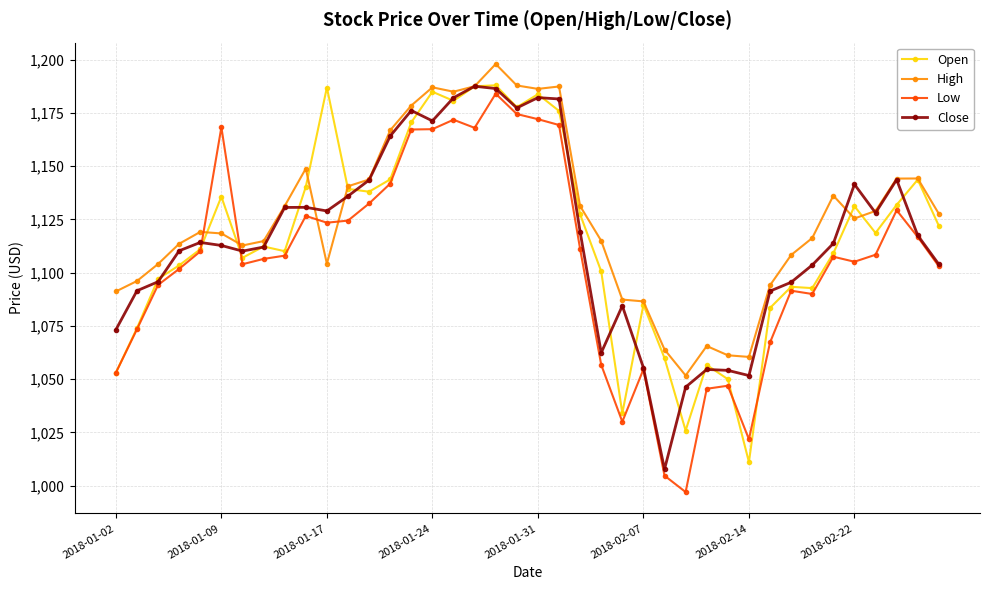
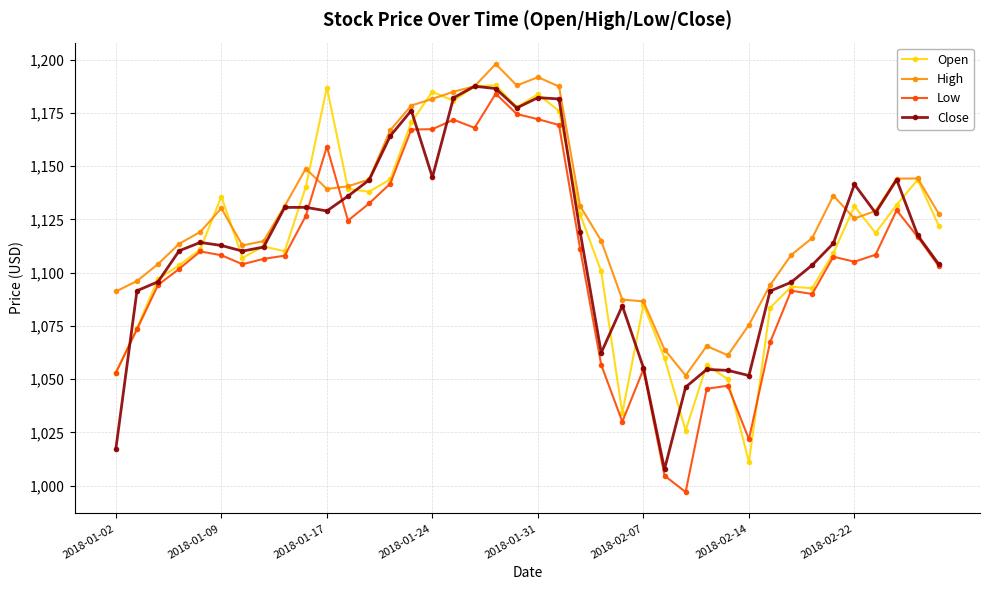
Close, 2018-01-02: 1,073 -> 1,017
High, 2018-01-09: 1,118 -> 1,130
Low, 2018-01-09: 1,168 -> 1,108
High, 2018-01-17: 1,104 -> 1,139
Low, 2018-01-17: 1,123 -> 1,159
High, 2018-01-24: 1,187 -> 1,182
Close, 2018-01-24: 1,171 -> 1,145
High, 2018-01-31: 1,186 -> 1,192
High, 2018-02-14: 1,060 -> 1,075
